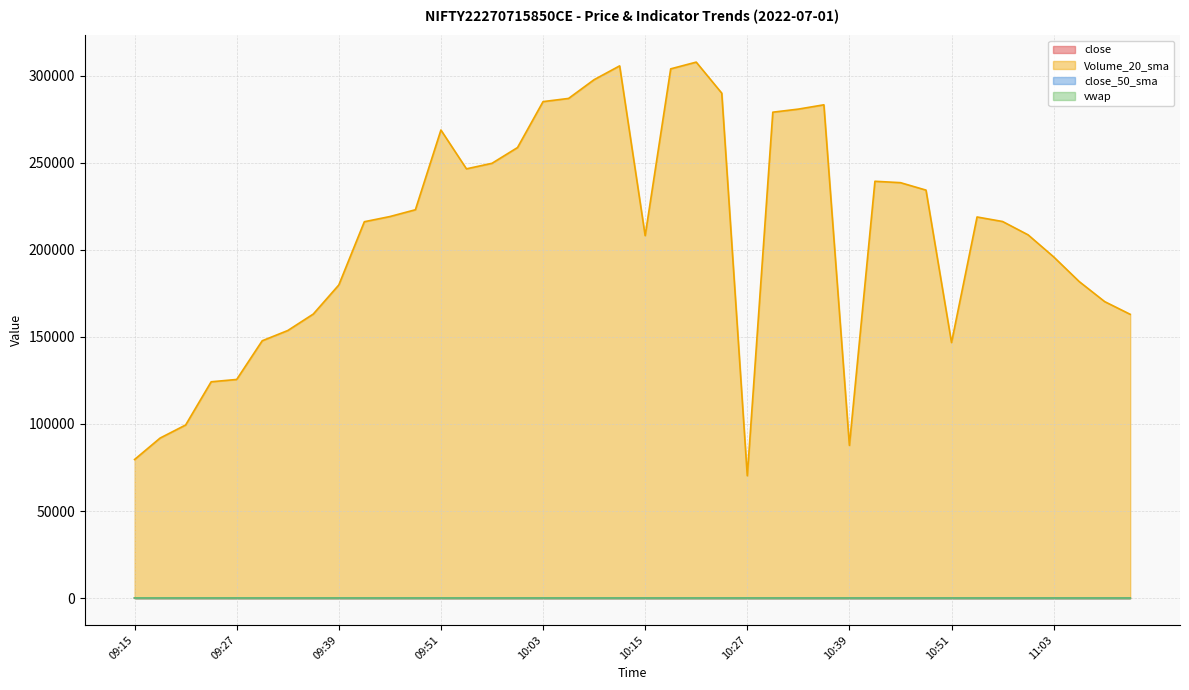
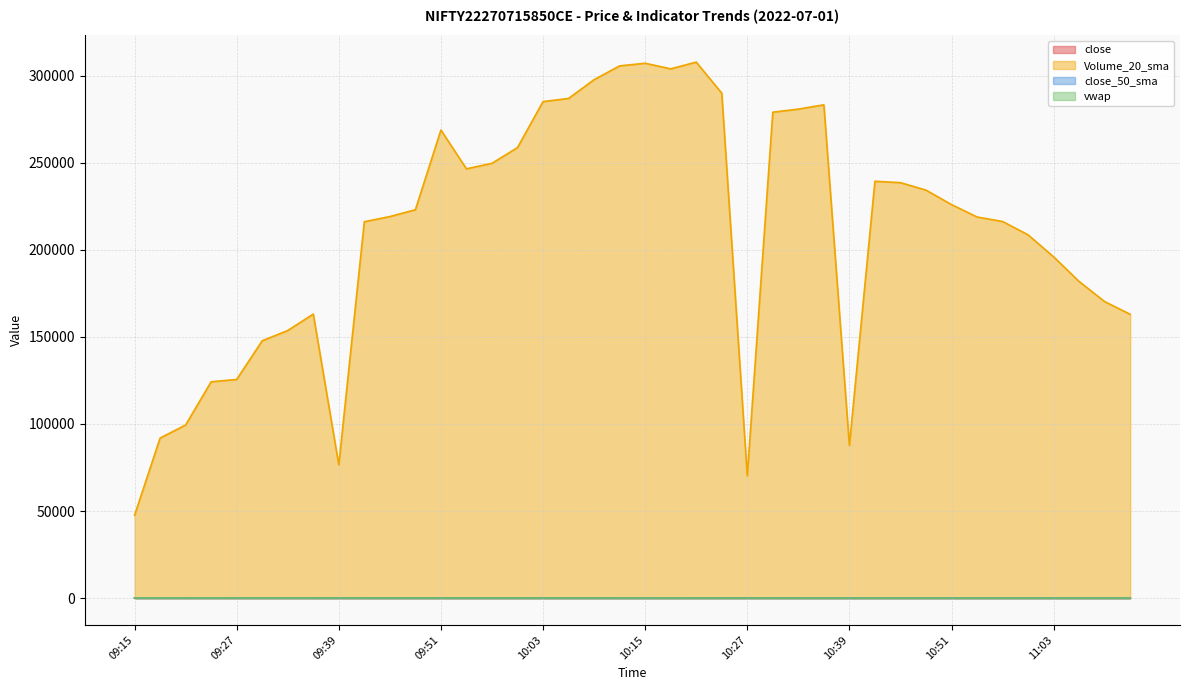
Volume_20_sma, 09:15: 80000 -> 48000
Volume_20_sma, 09:39: 180000 -> 77000
Volume_20_sma, 10:15: 208000 -> 307000
Volume_20_sma, 10:51: 147000 -> 226000
